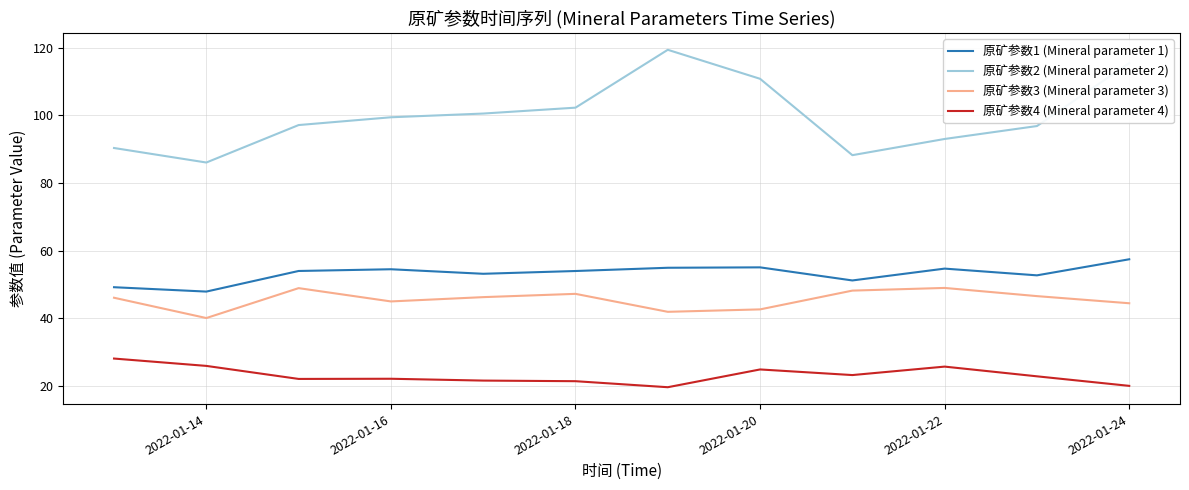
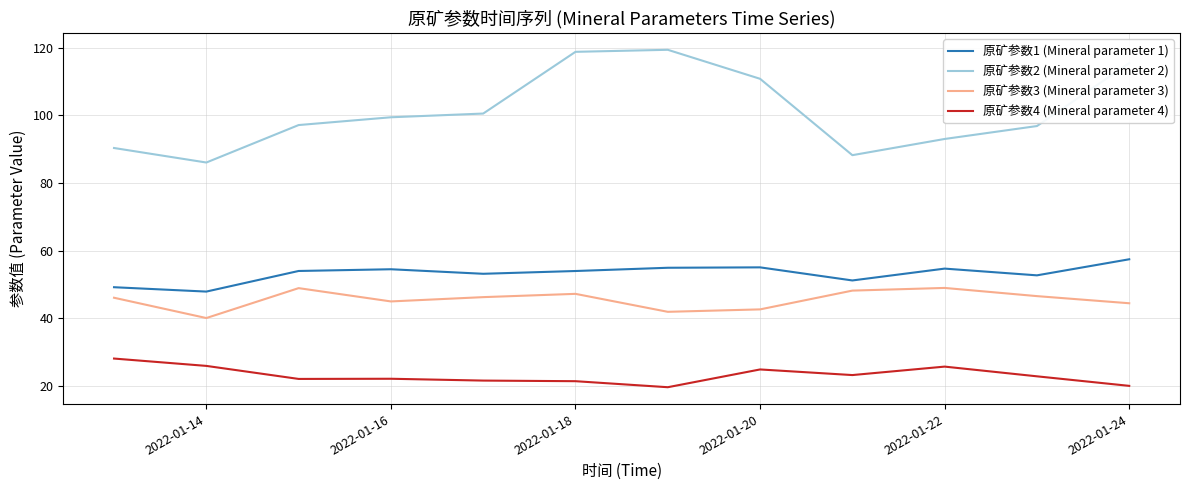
原矿参数2 (Mineral parameter 2), 2022-01-18: 102 -> 119
